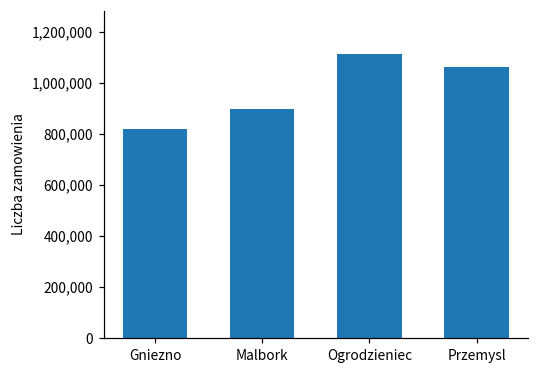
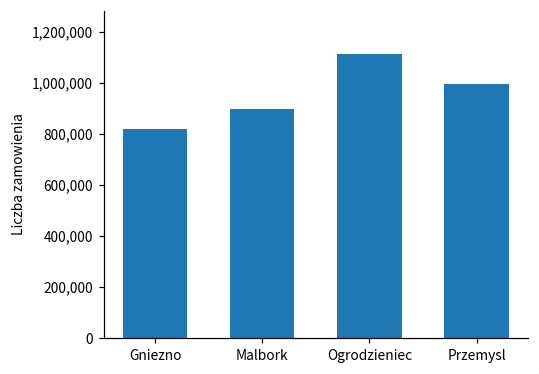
Przemysl: 1,060,000 -> 990,000
